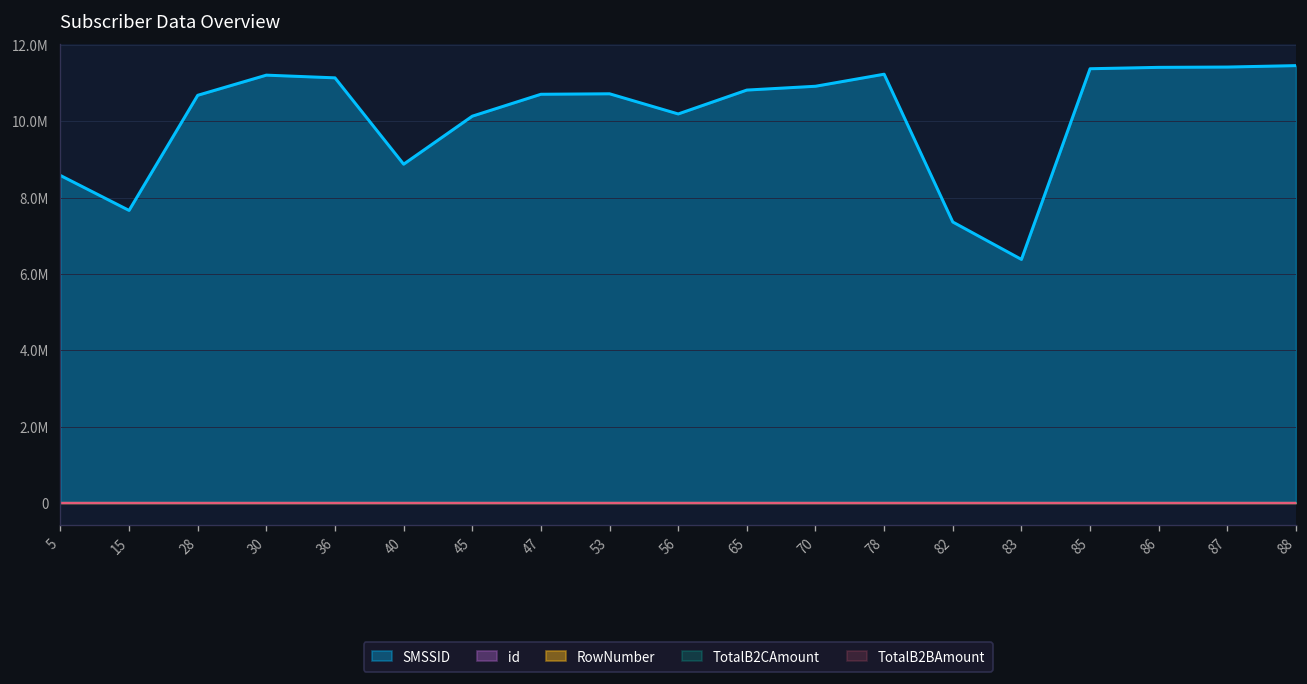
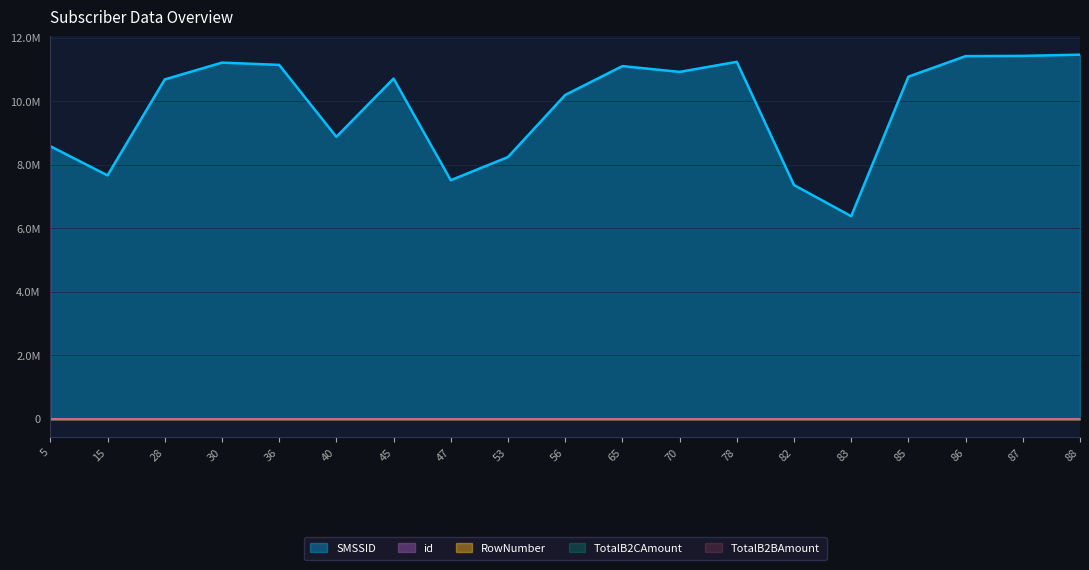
SMSSID, 45: 10100000 -> 10700000
SMSSID, 47: 10700000 -> 7500000
SMSSID, 53: 10700000 -> 8200000
SMSSID, 65: 10800000 -> 11100000
SMSSID, 85: 11400000 -> 10800000
